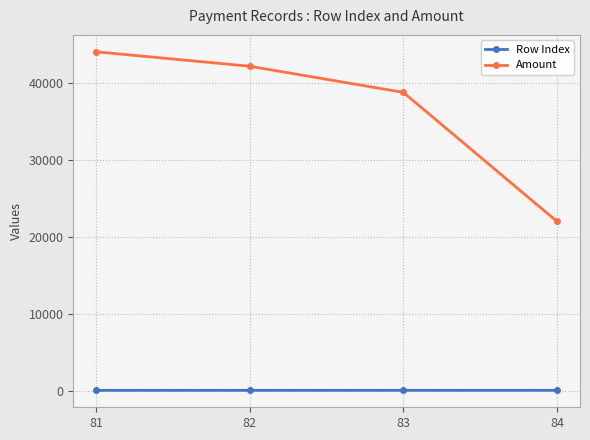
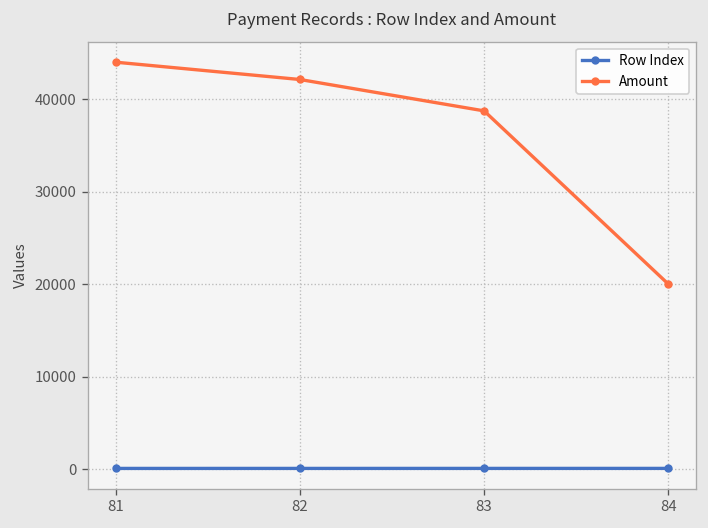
Amount, 84: 22000 -> 20000
